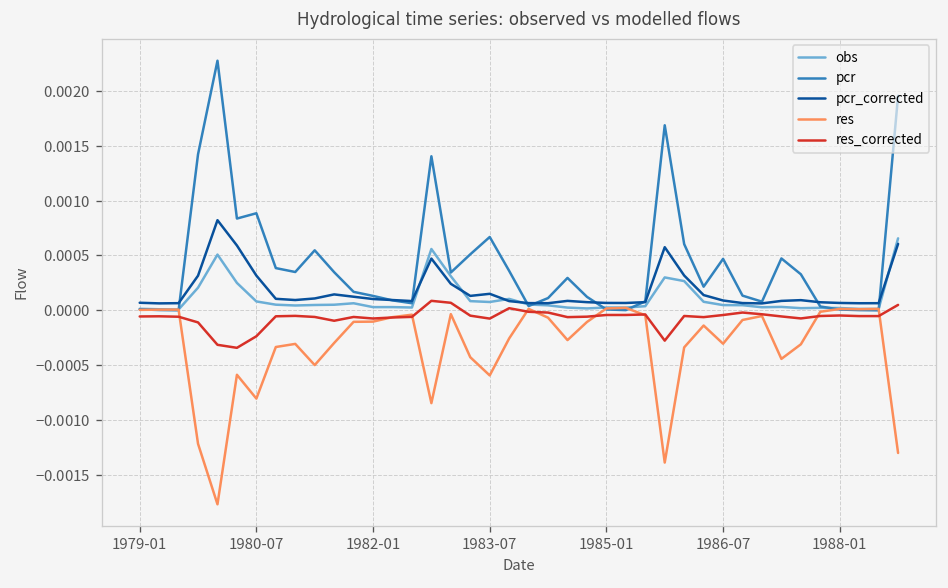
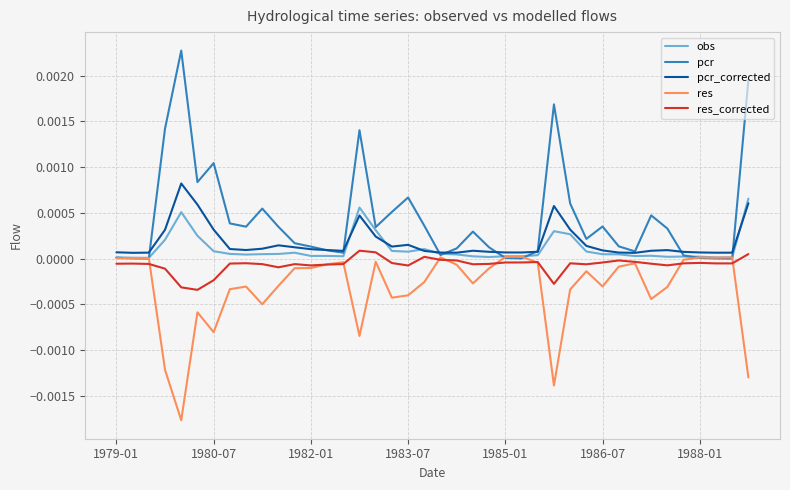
pcr, 1980-07: 0.0009 -> 0.0010
res, 1983-07: -0.0006 -> -0.0004
pcr, 1986-07: 0.0005 -> 0.0004
